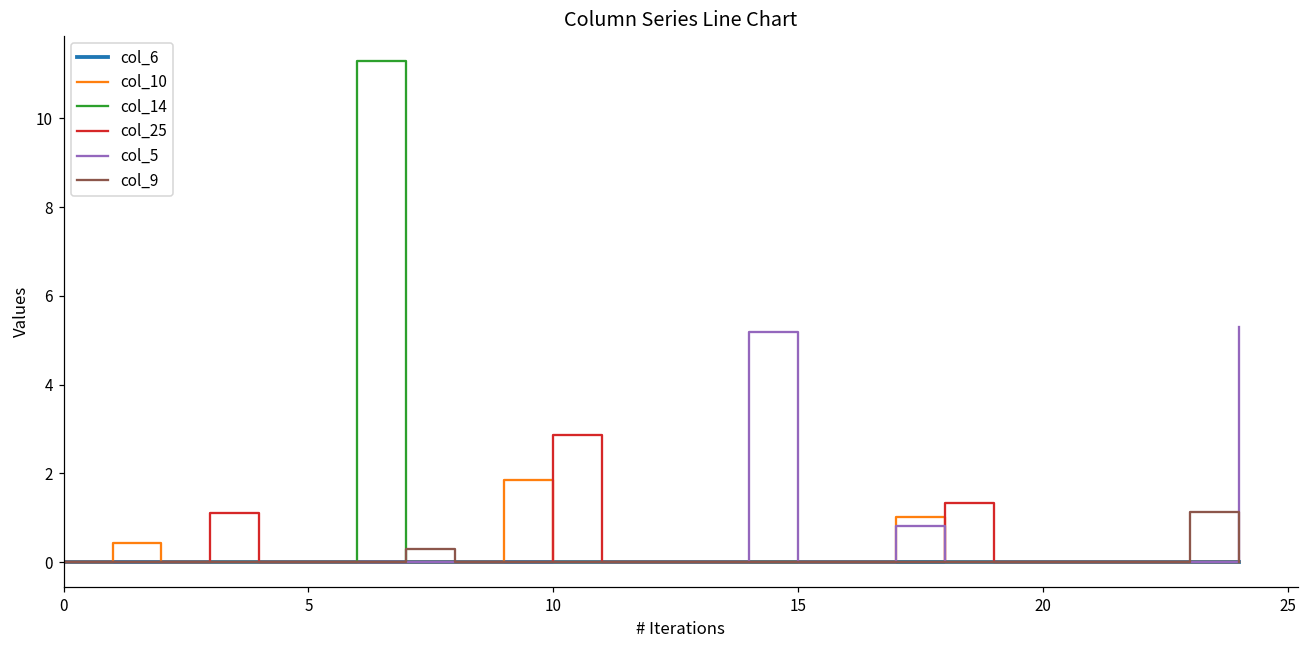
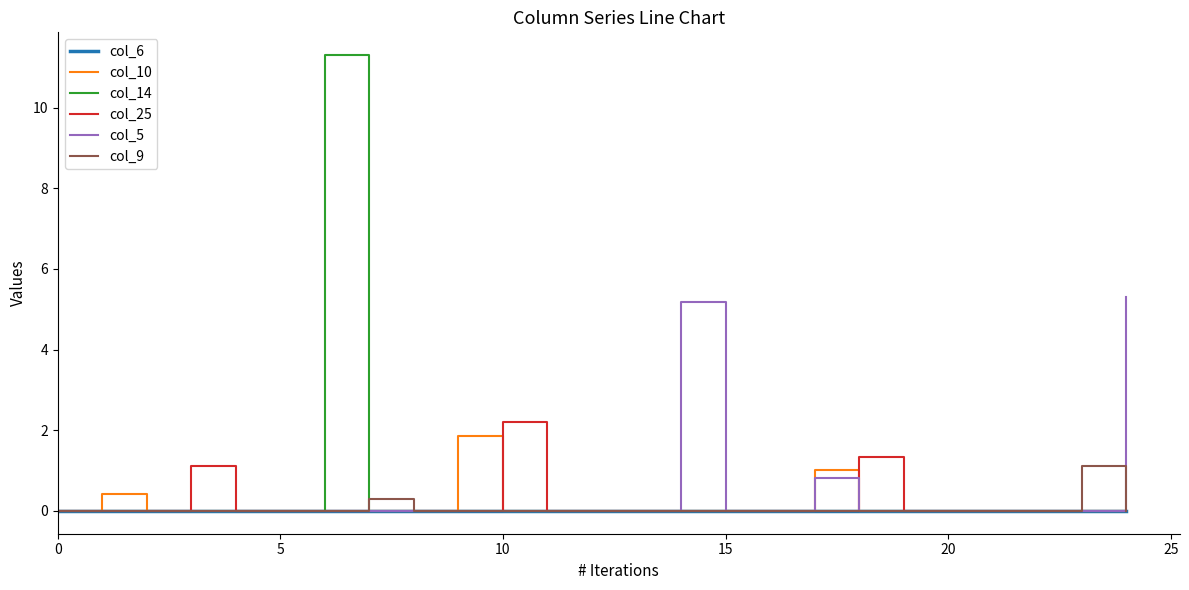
col_25, 10: 2.9 -> 2.2
